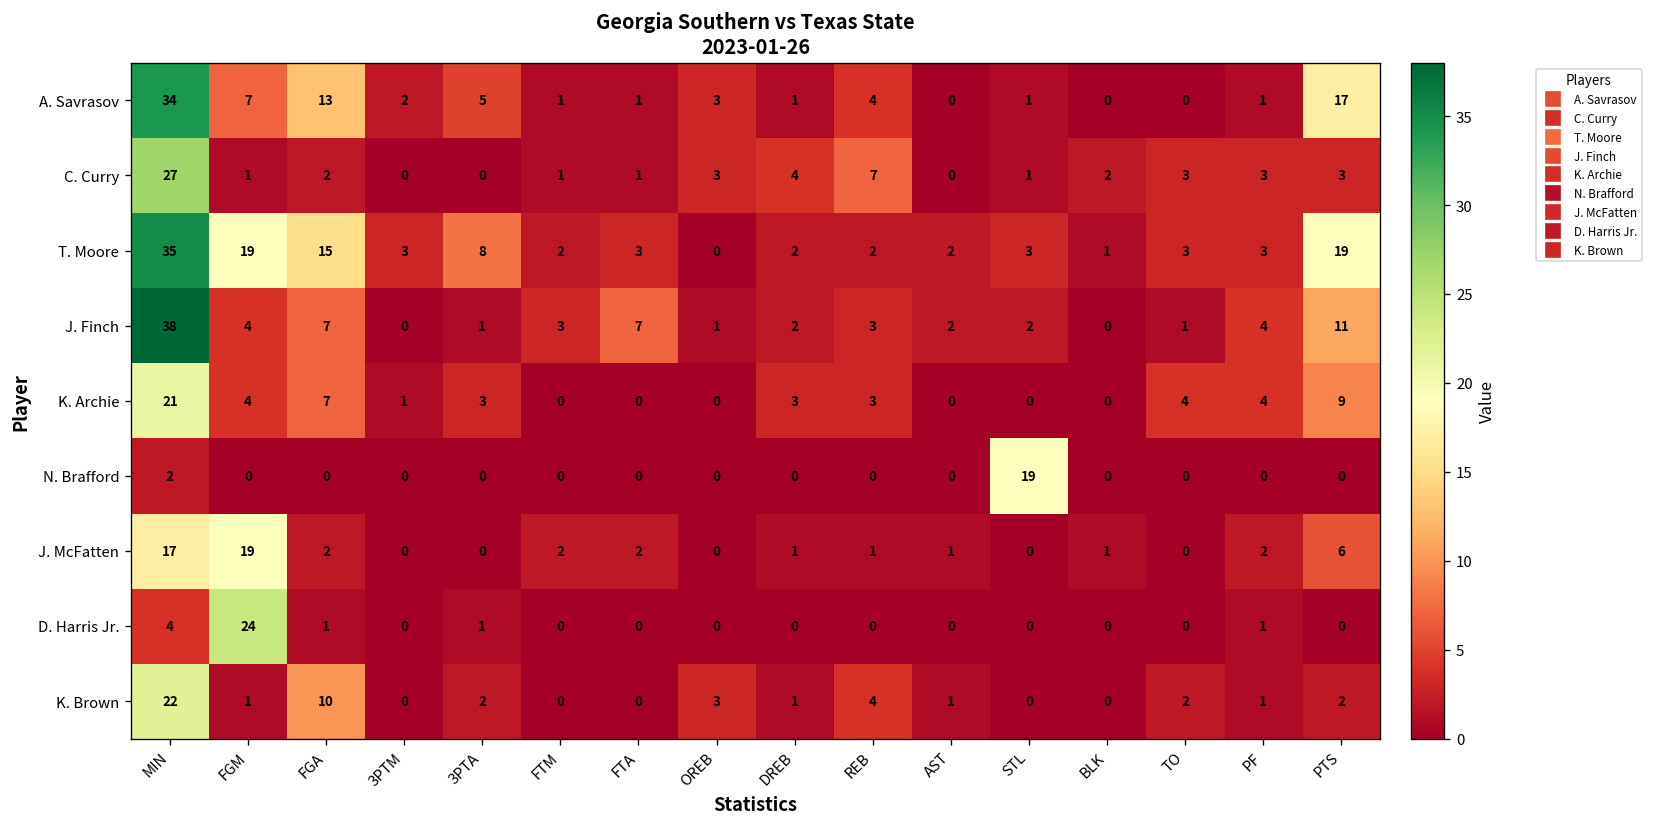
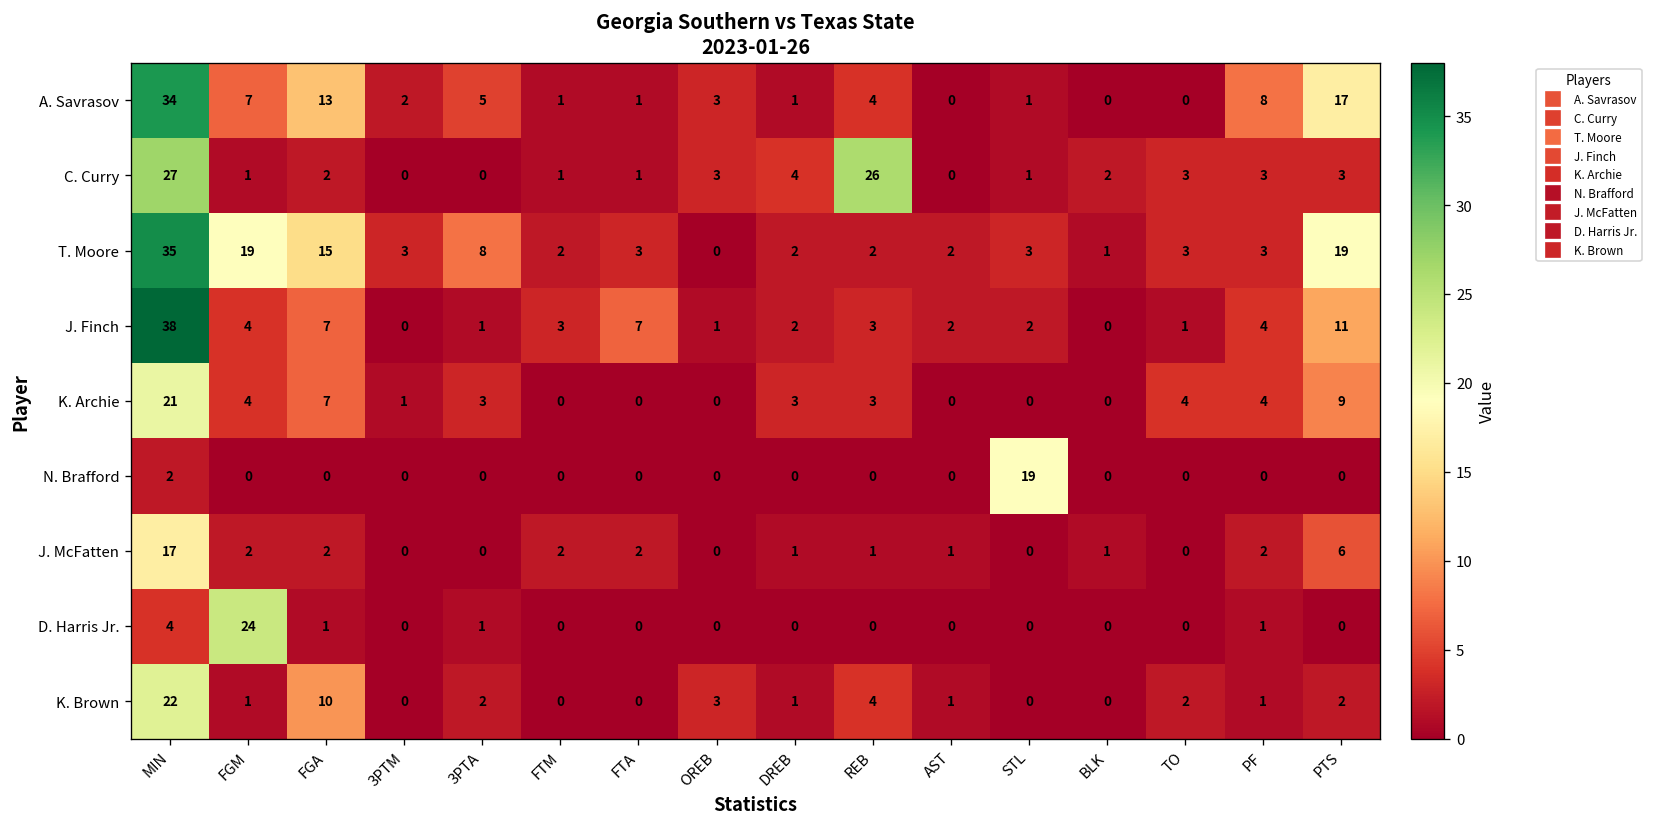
A. Savrasov, PF: 1 -> 8
C. Curry, REB: 7 -> 26
J. McFatten, FGM: 19 -> 2
